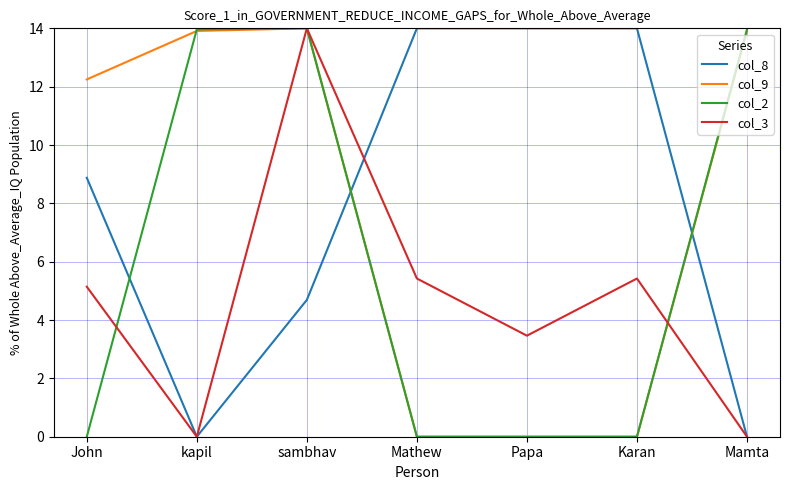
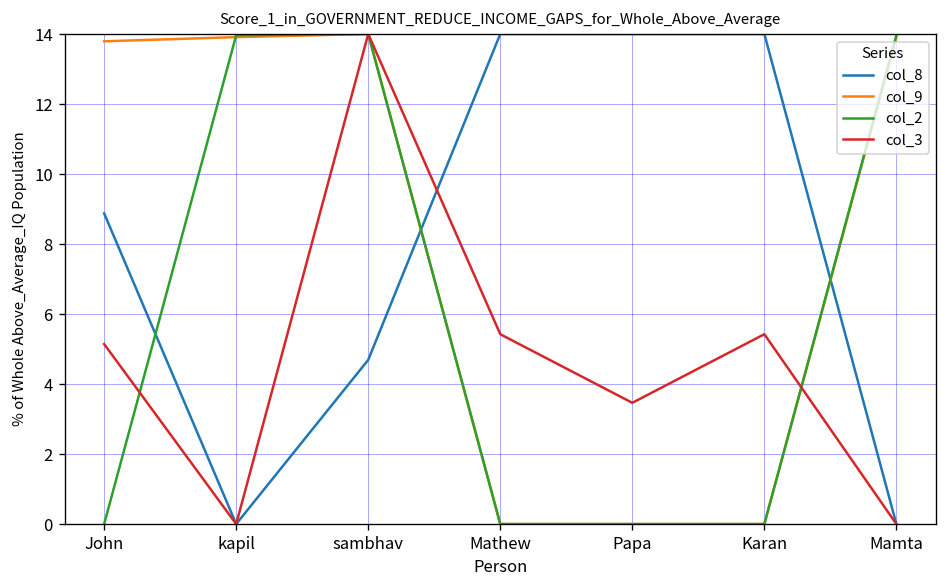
col_9, John: 12.2 -> 13.8
